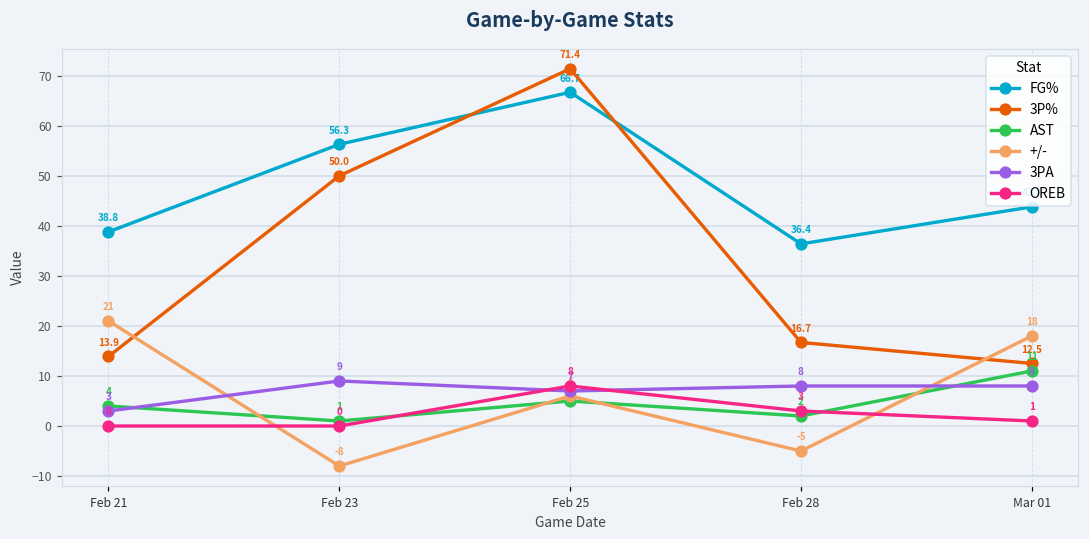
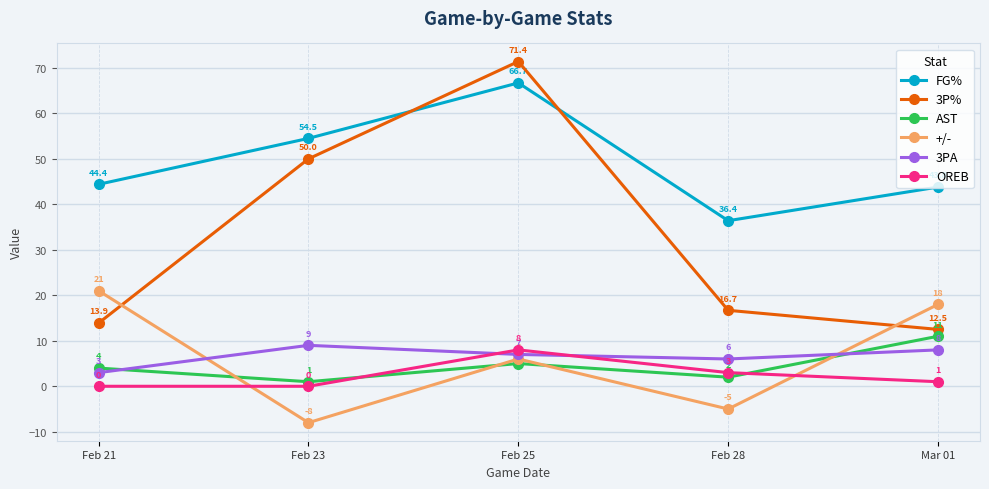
FG%, Feb 21: 38.8 -> 44.4
FG%, Feb 23: 56.3 -> 54.5
3PA, Feb 28: 8 -> 6
